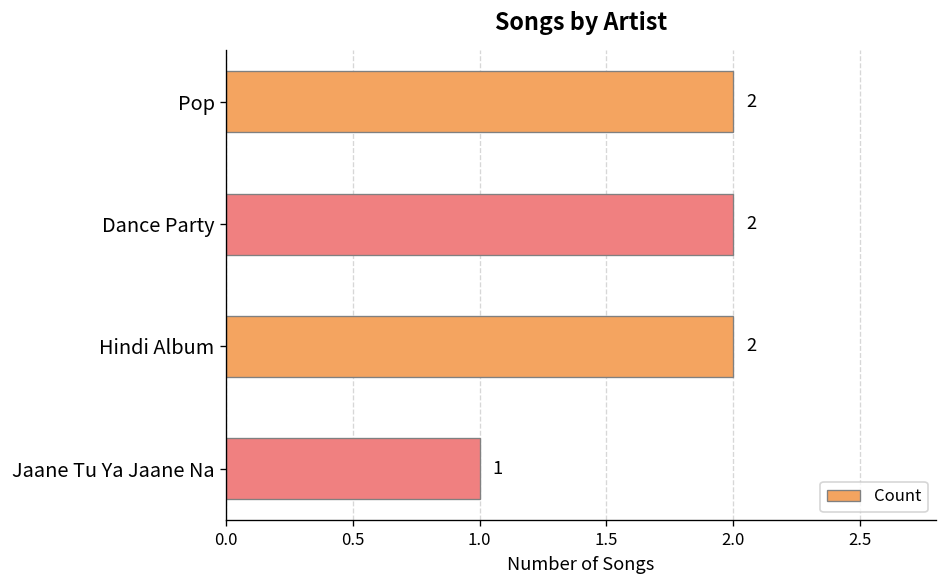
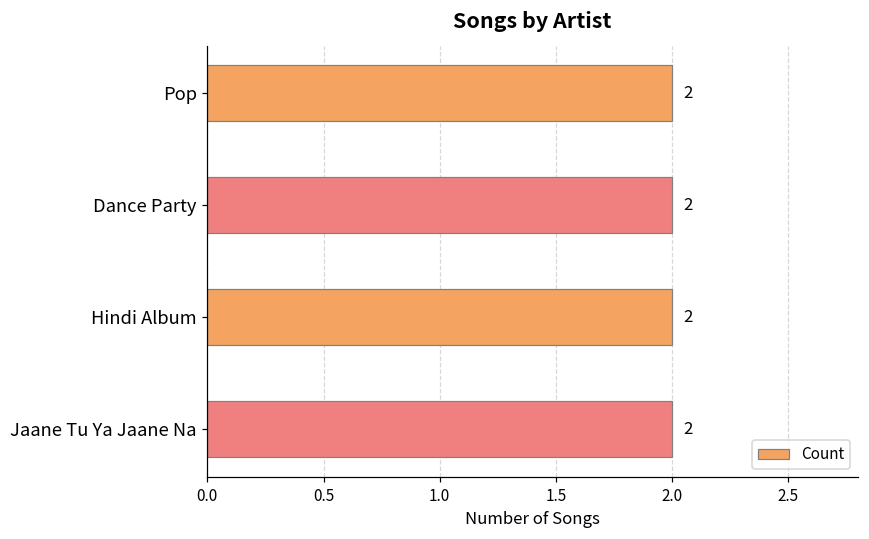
Jaane Tu Ya Jaane Na: 1 -> 2
